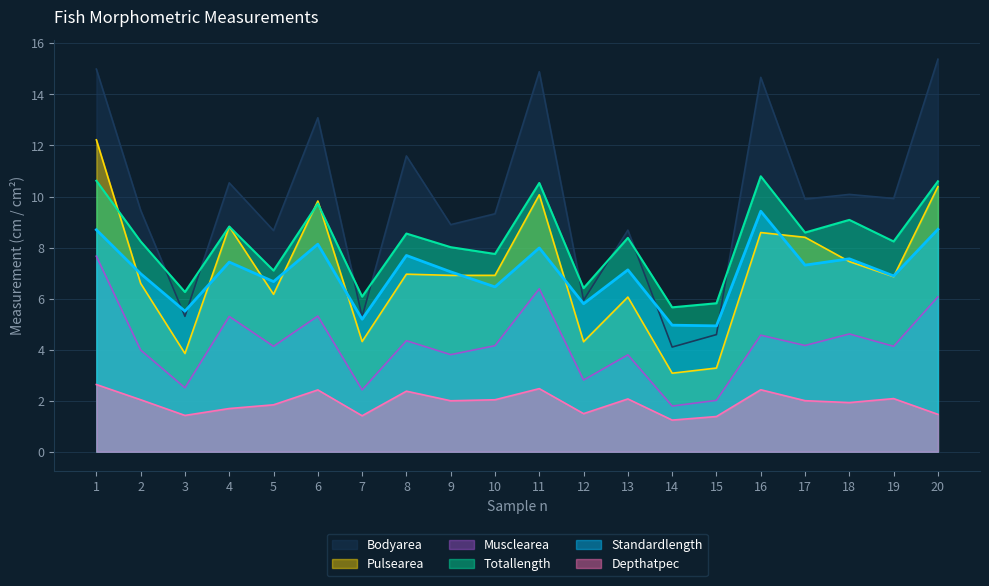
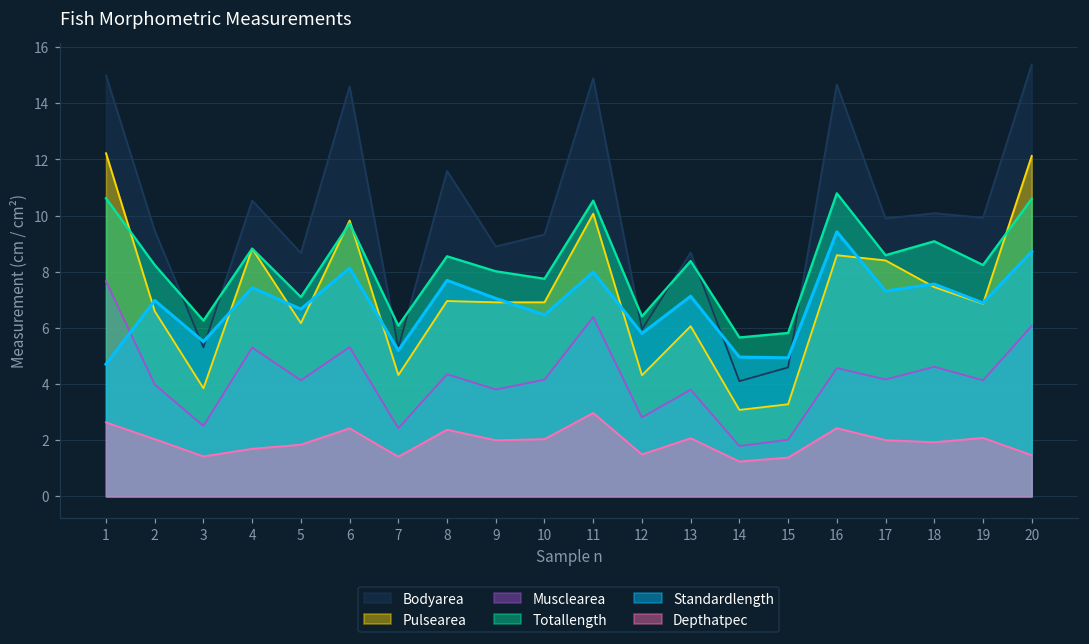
Standardlength, 1: 8.7 -> 4.7
Bodyarea, 6: 13.1 -> 14.6
Depthatpec, 11: 2.5 -> 3.0
Pulsearea, 20: 10.4 -> 12.1
